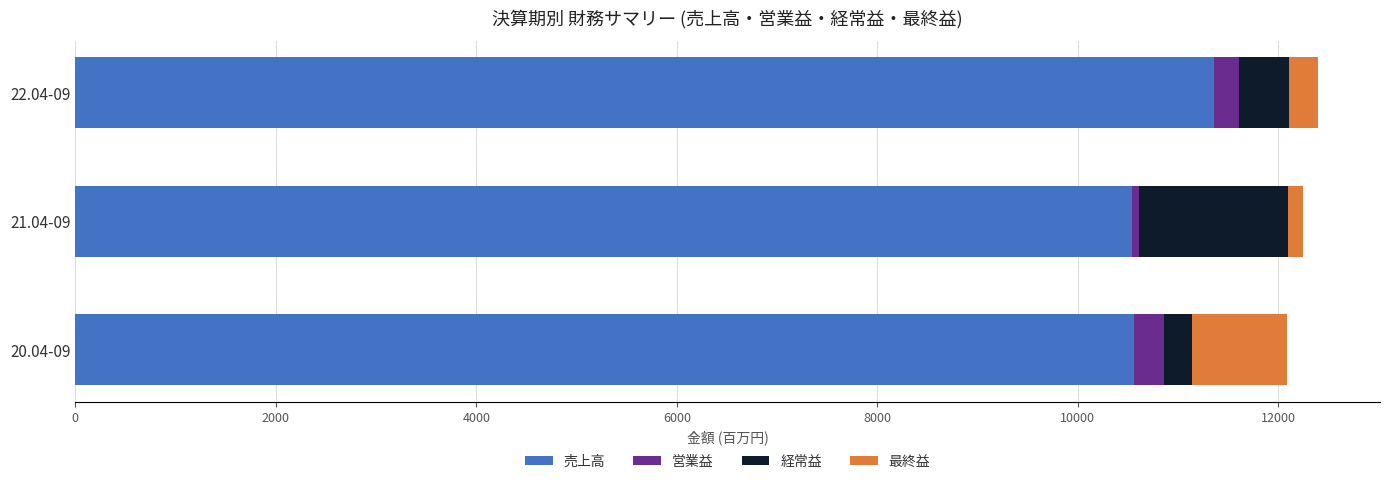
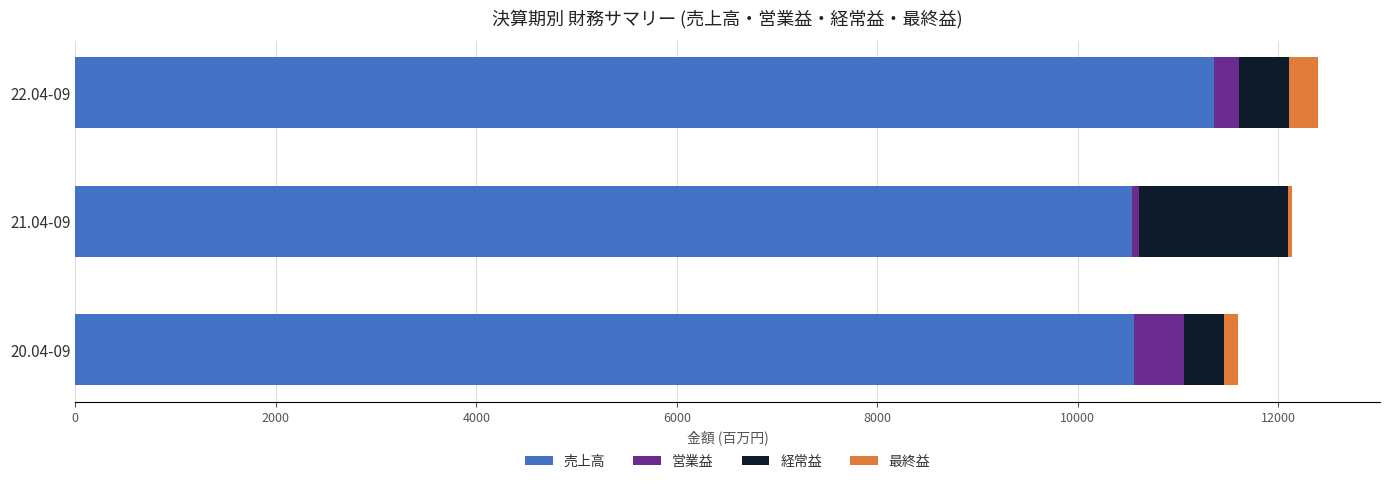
最終益, 21.04-09: 150 -> 40
営業益, 20.04-09: 300 -> 500
経常益, 20.04-09: 280 -> 390
最終益, 20.04-09: 950 -> 140
